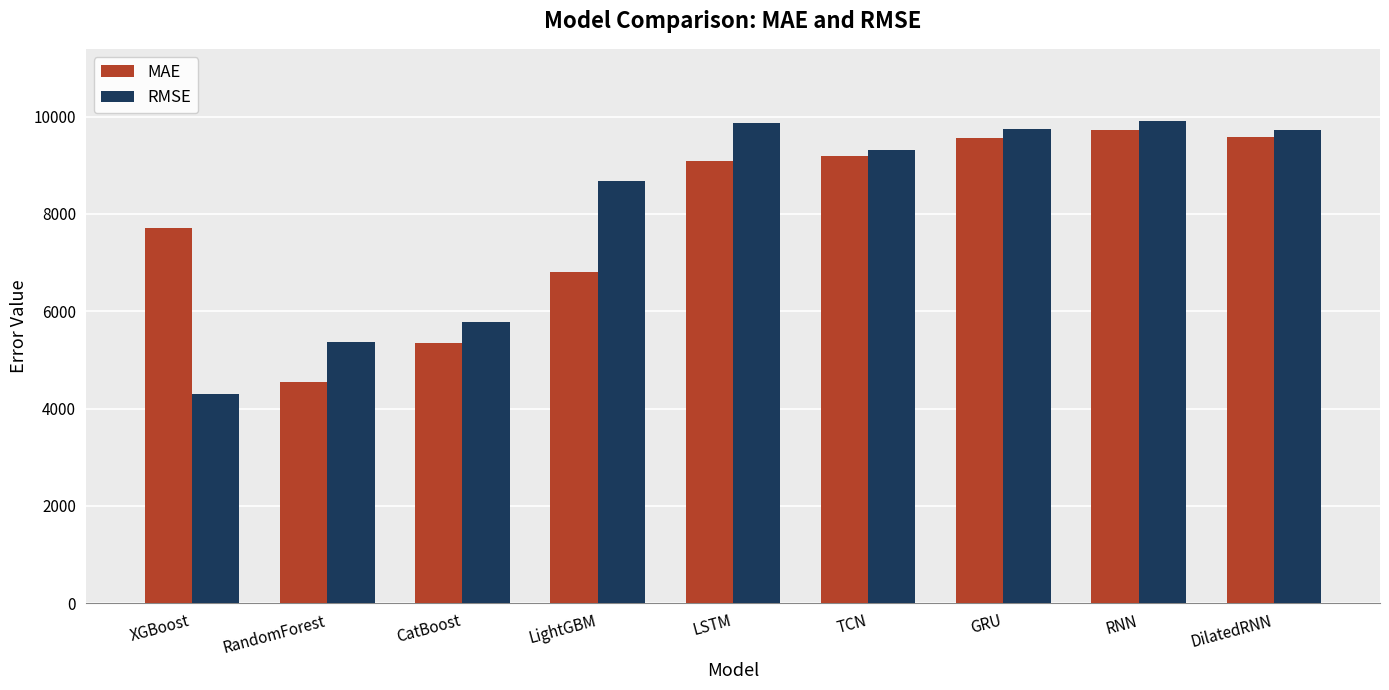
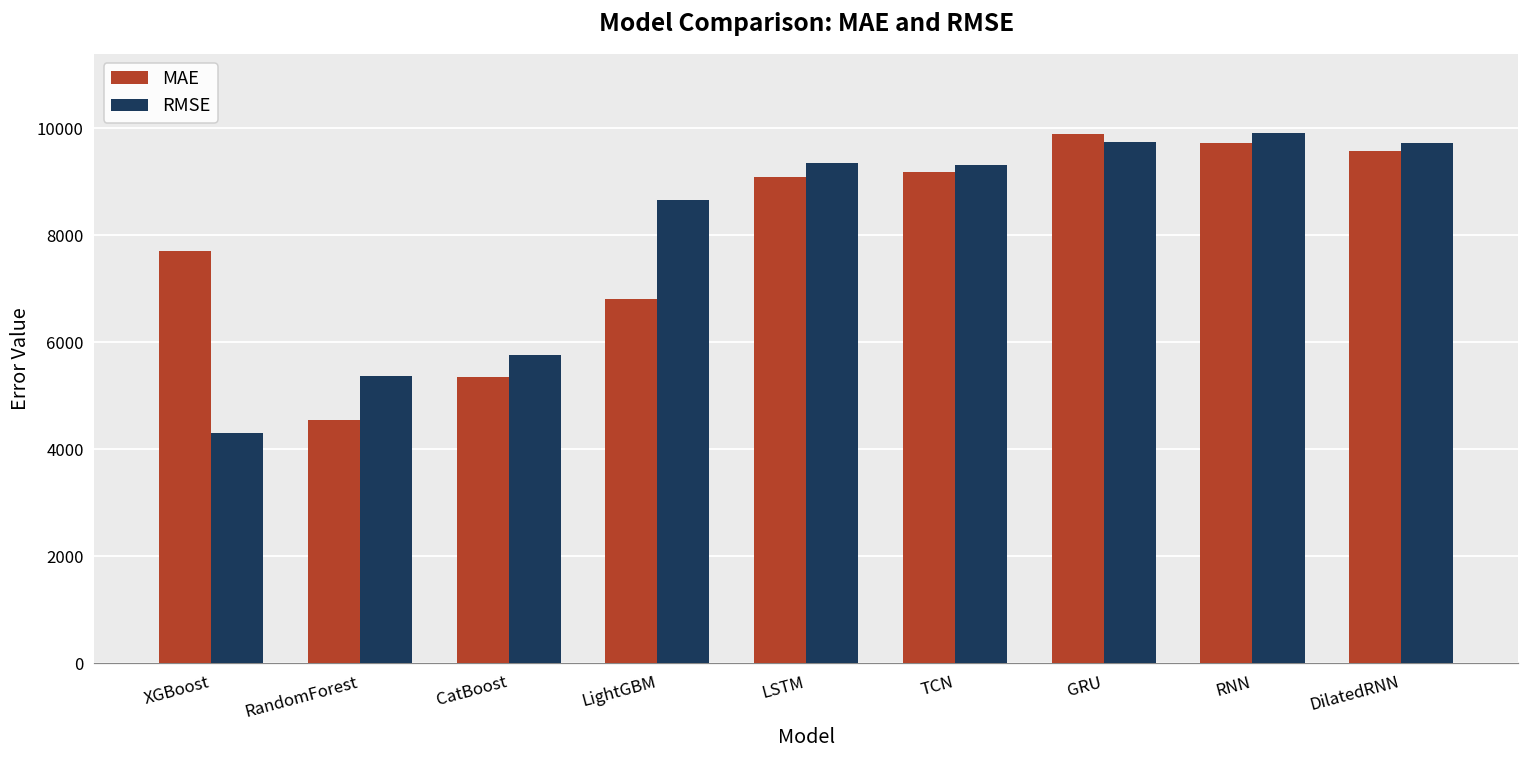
RMSE, LSTM: 9900 -> 9300
MAE, GRU: 9600 -> 9900
